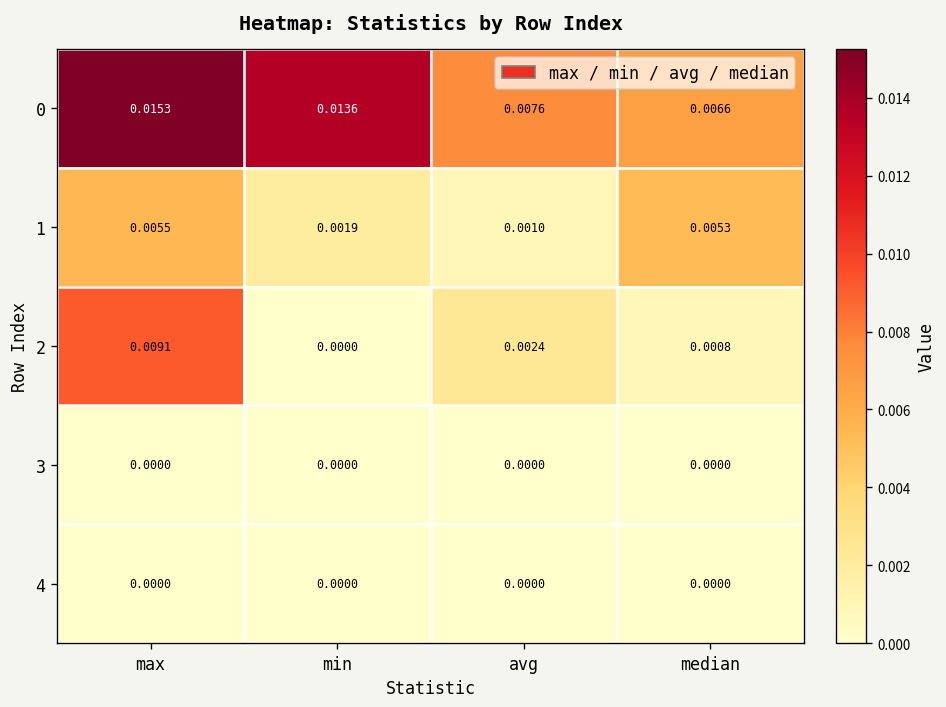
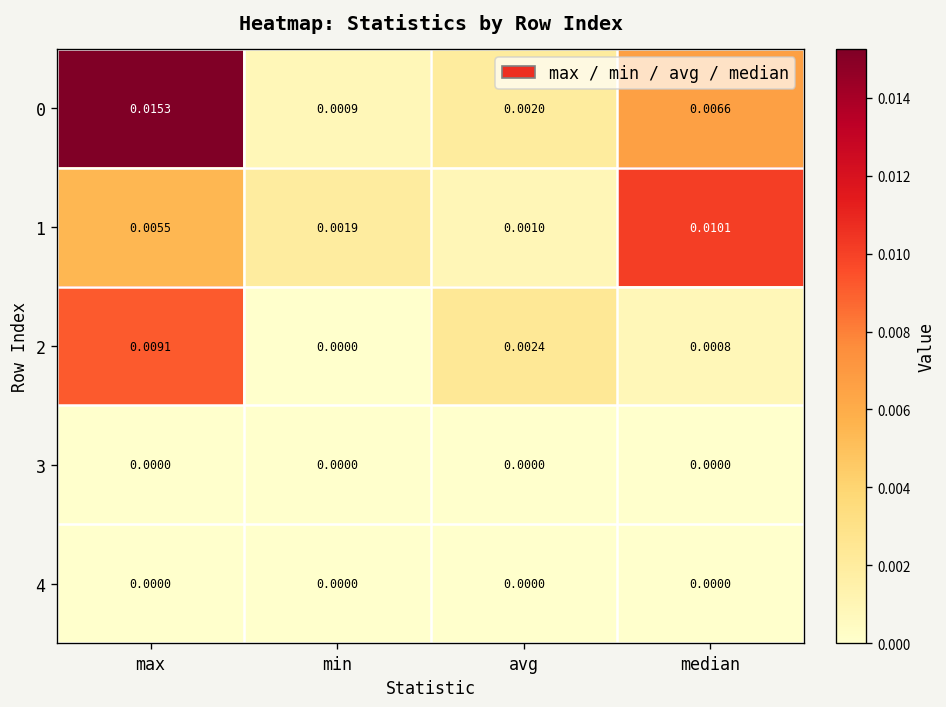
0, min: 0.0136 -> 0.0009
0, avg: 0.0076 -> 0.0020
1, median: 0.0053 -> 0.0101
